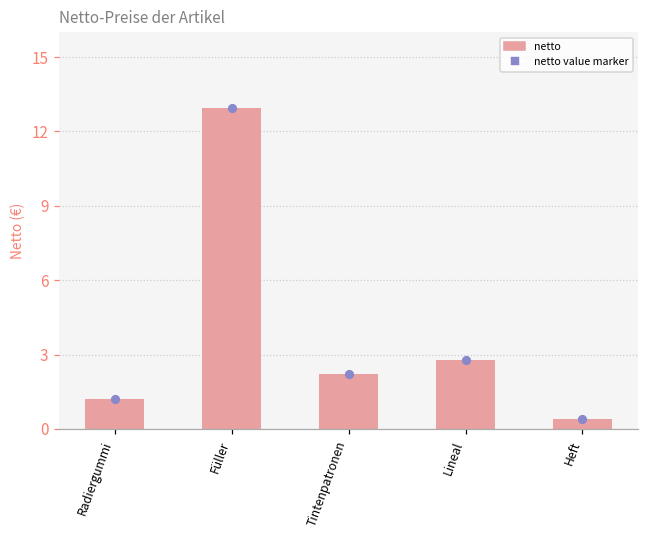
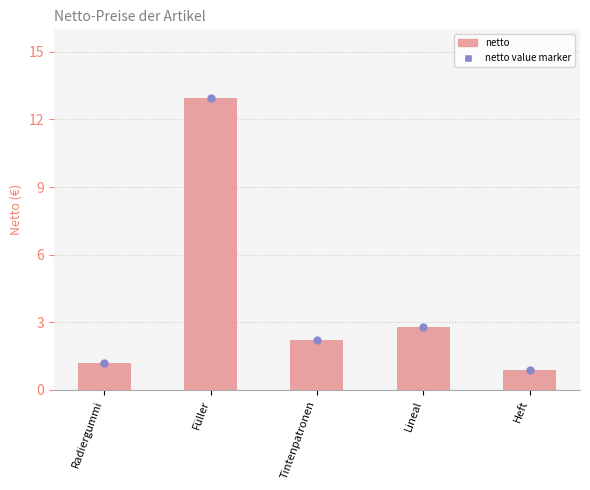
Heft: 0.4 -> 0.9
